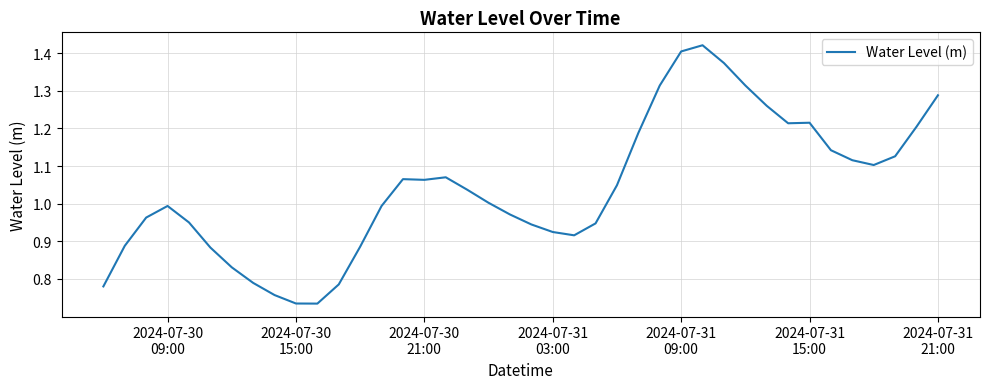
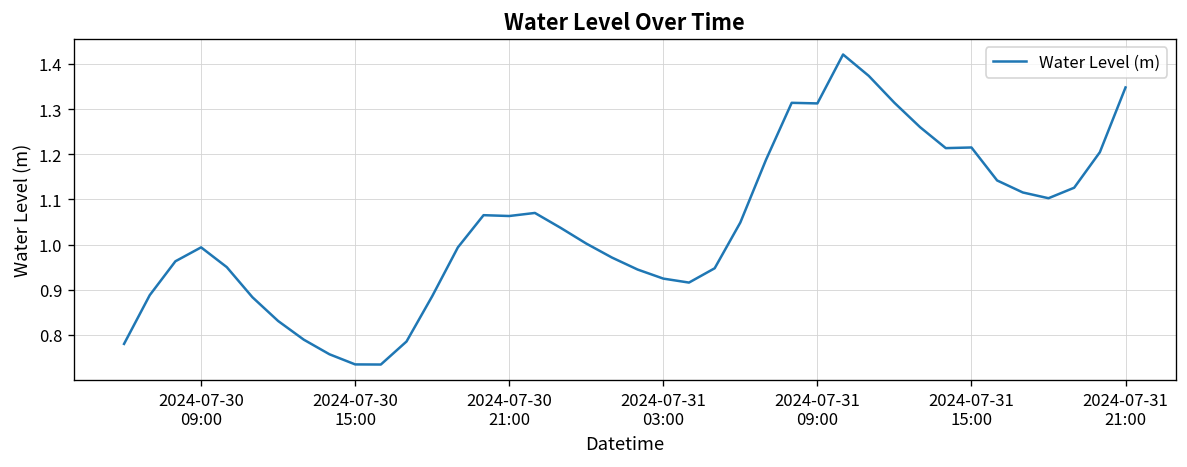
2024-07-31 09:00: 1.40 -> 1.31
2024-07-31 21:00: 1.29 -> 1.35
